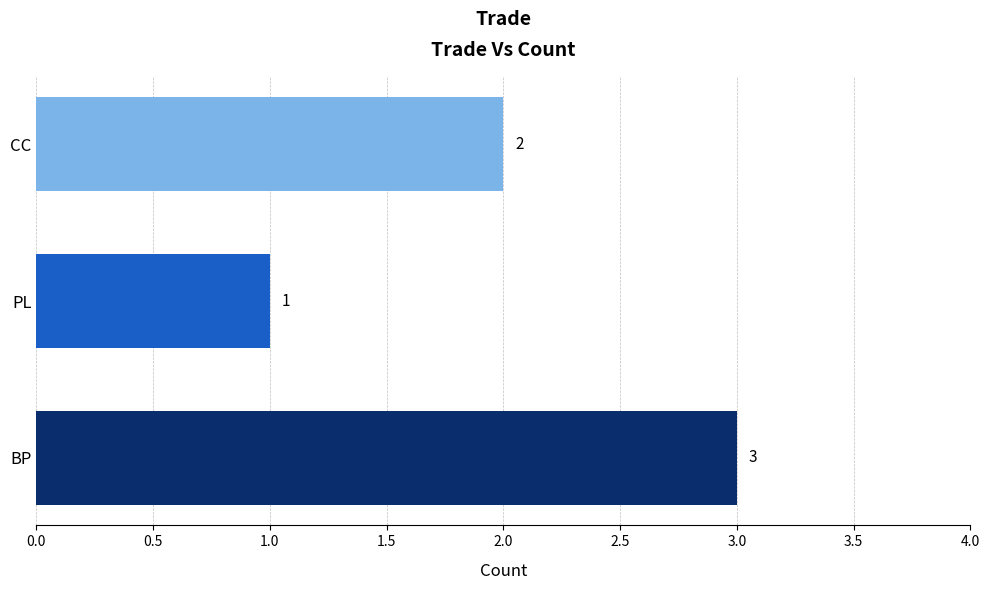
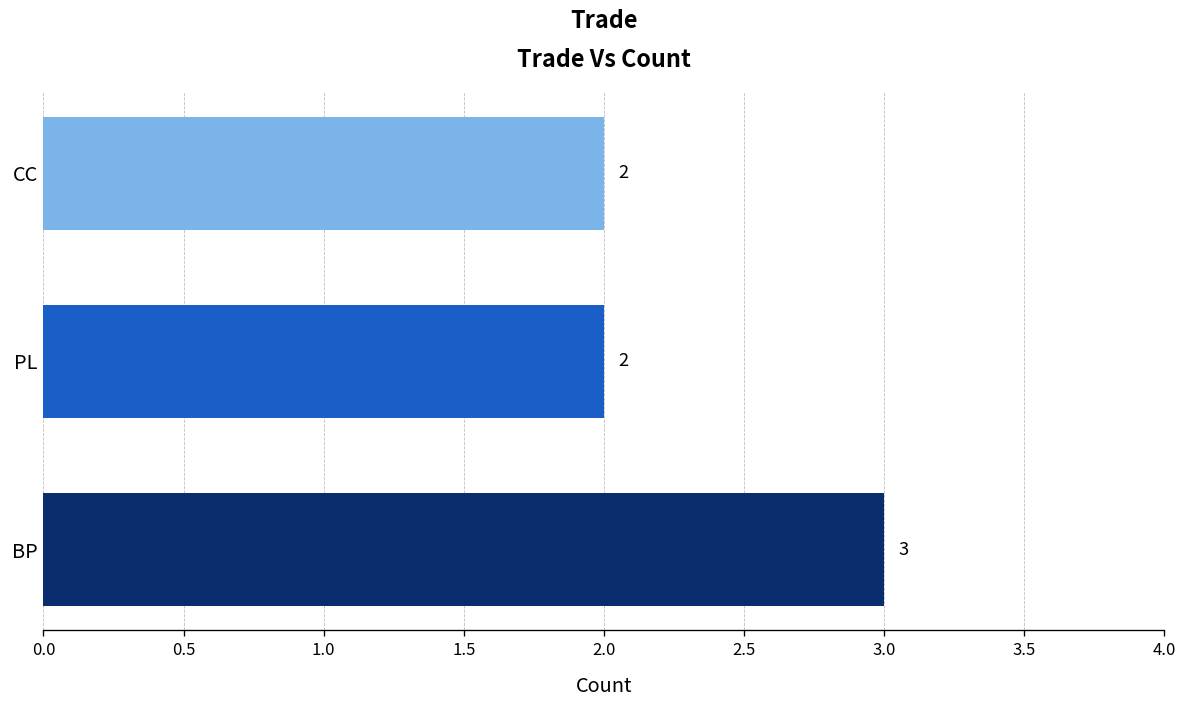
PL: 1 -> 2
